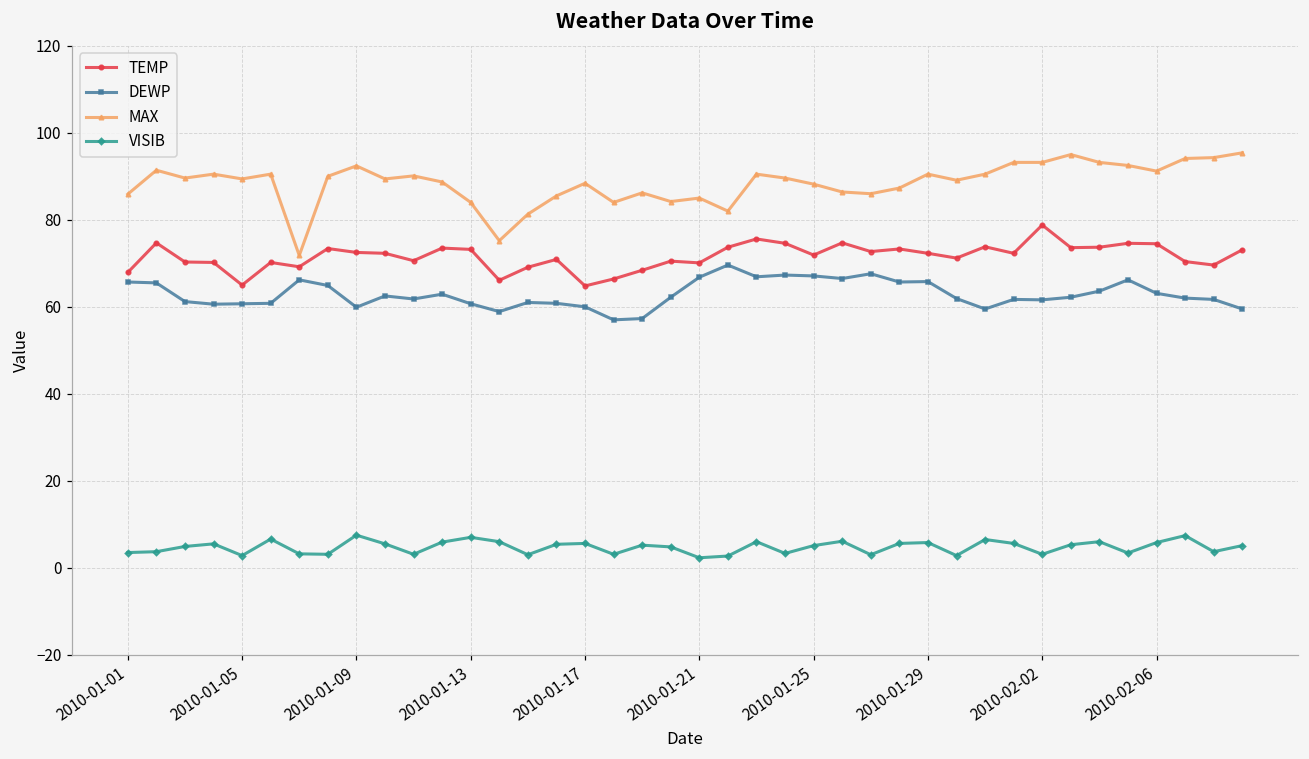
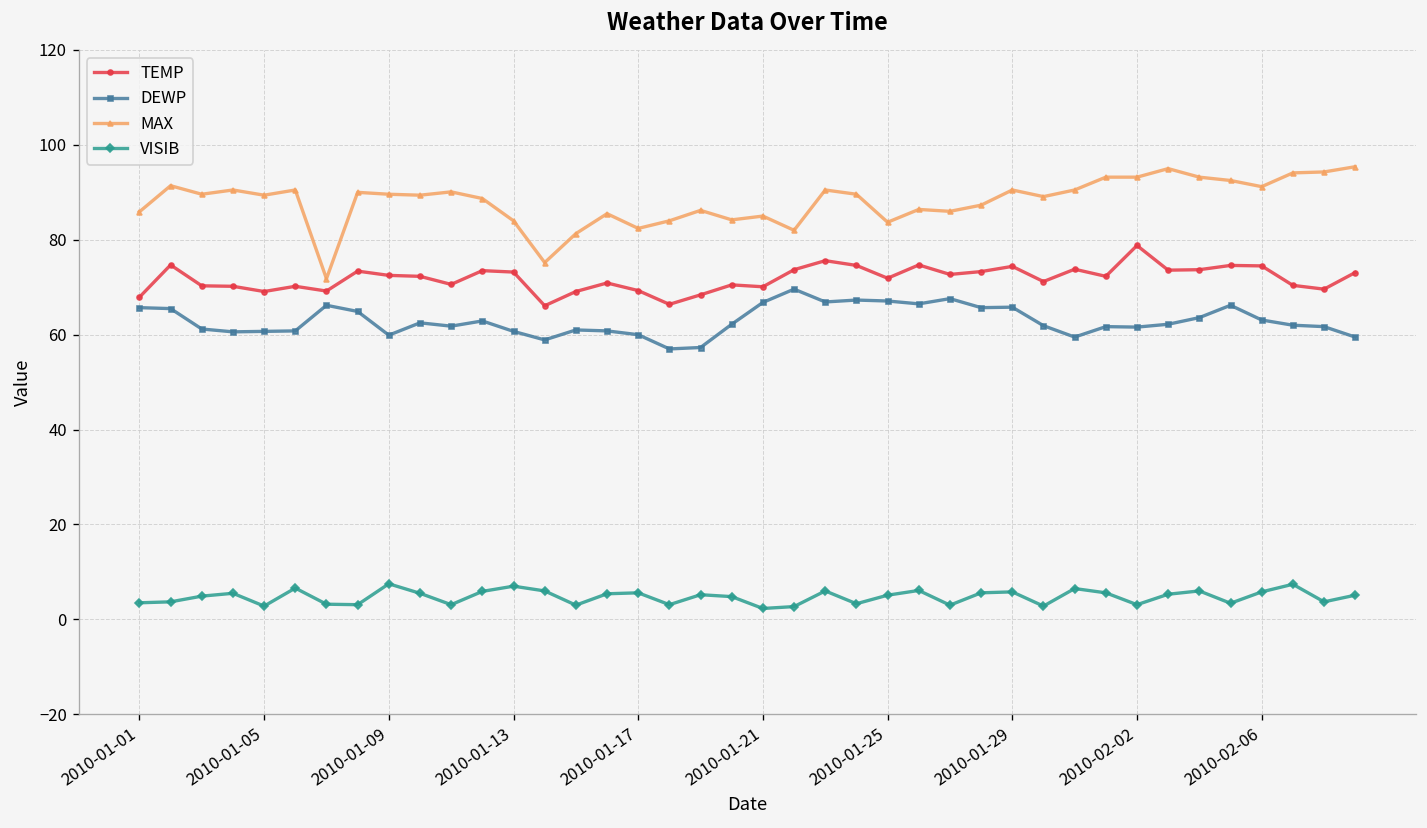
TEMP, 2010-01-05: 65 -> 69
MAX, 2010-01-09: 92 -> 90
TEMP, 2010-01-17: 65 -> 69
MAX, 2010-01-17: 88 -> 82
MAX, 2010-01-25: 88 -> 84
TEMP, 2010-01-29: 72 -> 74
